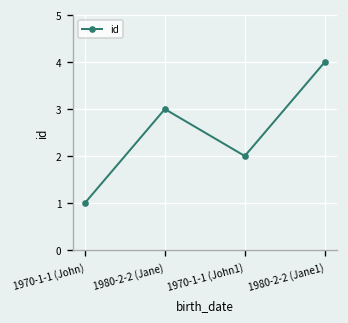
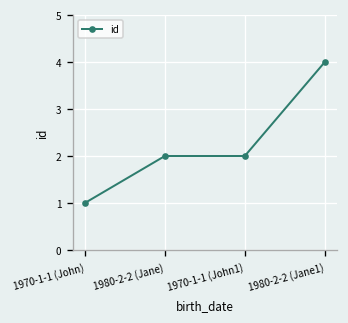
1980-2-2 (Jane): 3 -> 2
